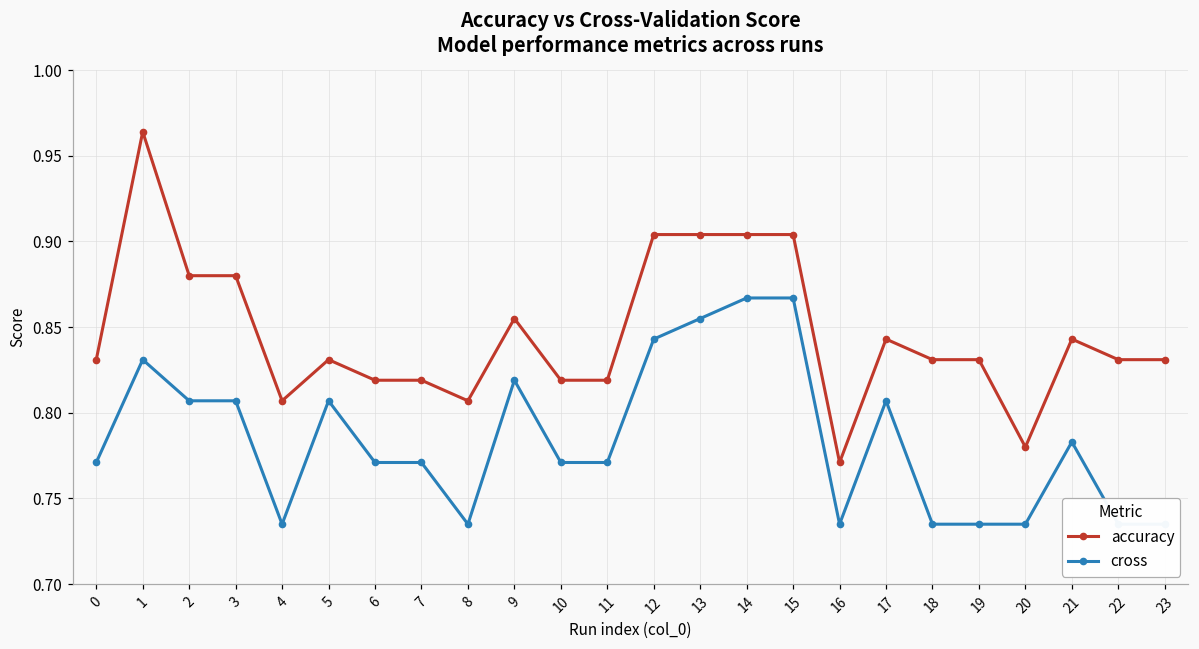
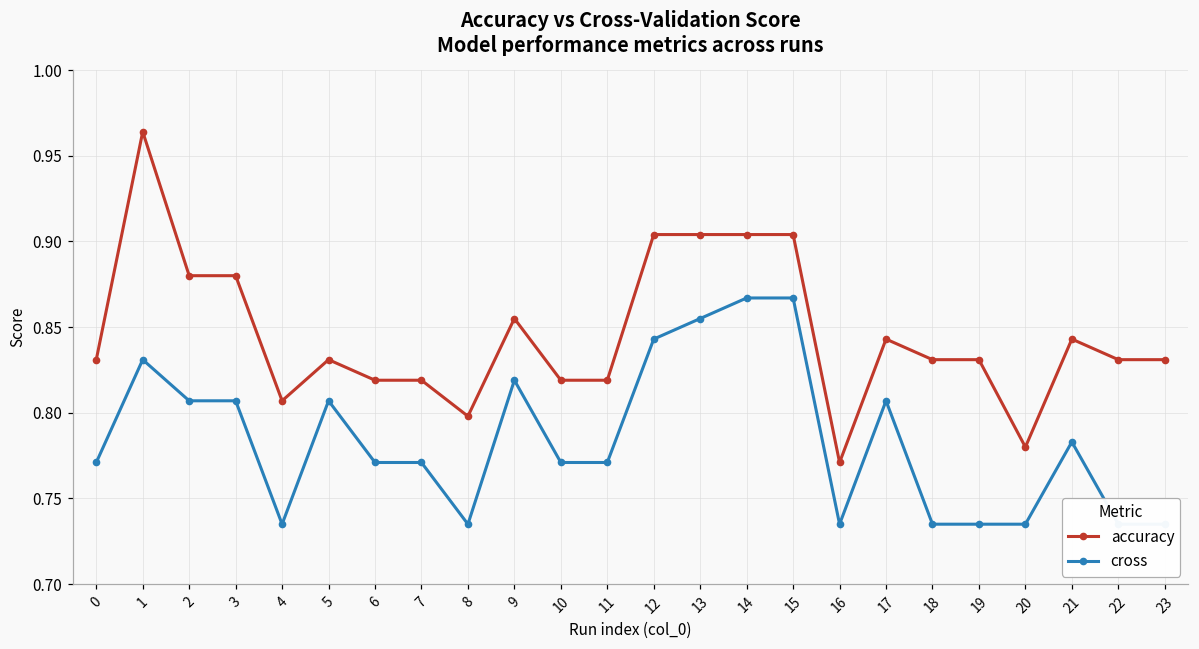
accuracy, 8: 0.807 -> 0.798
